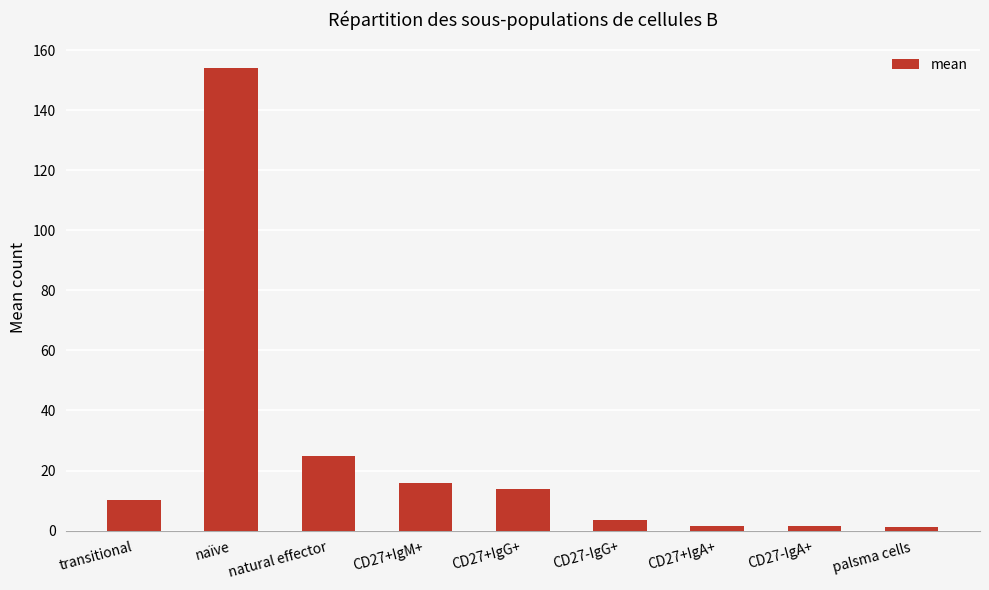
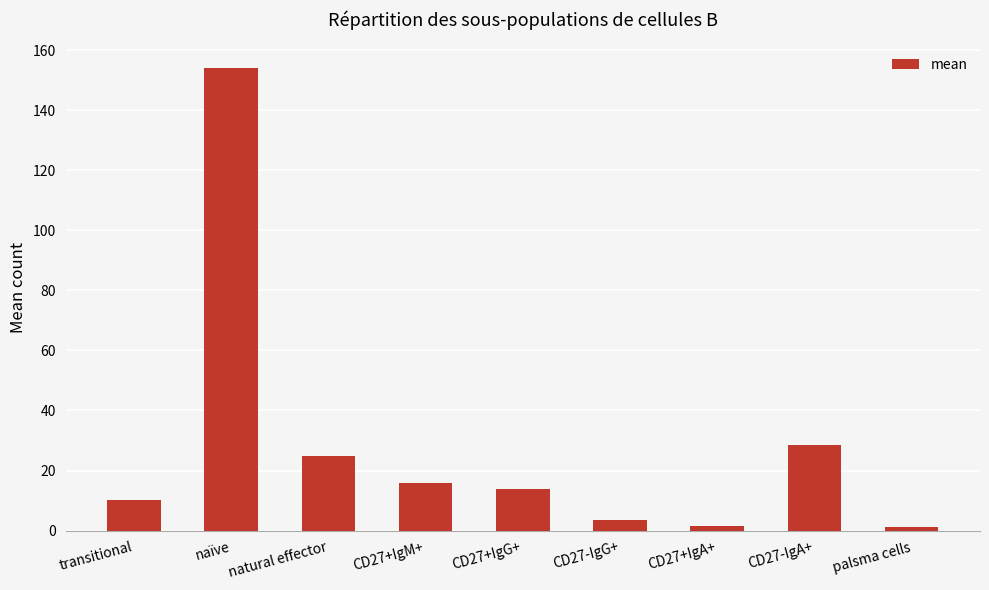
CD27-IgA+: 2 -> 28
